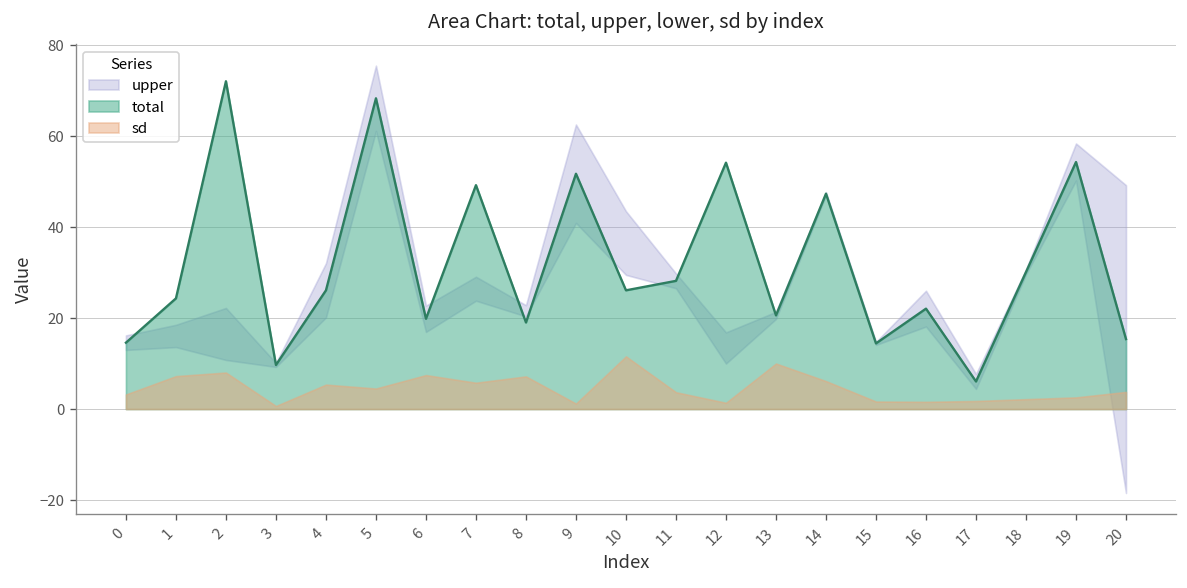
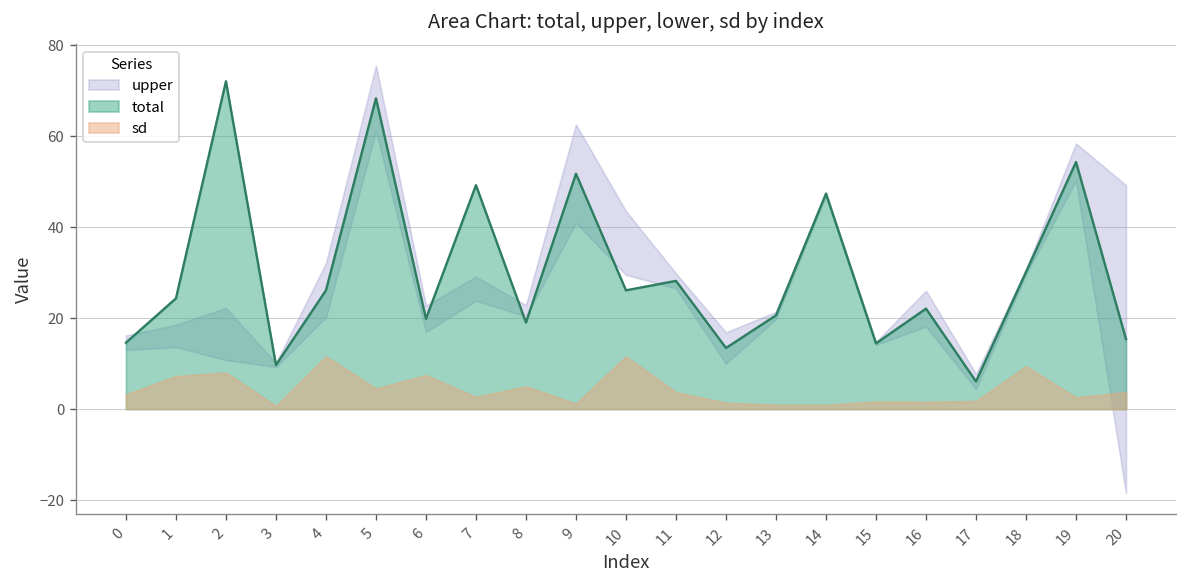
sd, 4: 5 -> 12
sd, 7: 6 -> 3
sd, 8: 7 -> 5
total, 12: 54 -> 13
sd, 13: 10 -> 1
sd, 14: 6 -> 1
sd, 18: 2 -> 9
